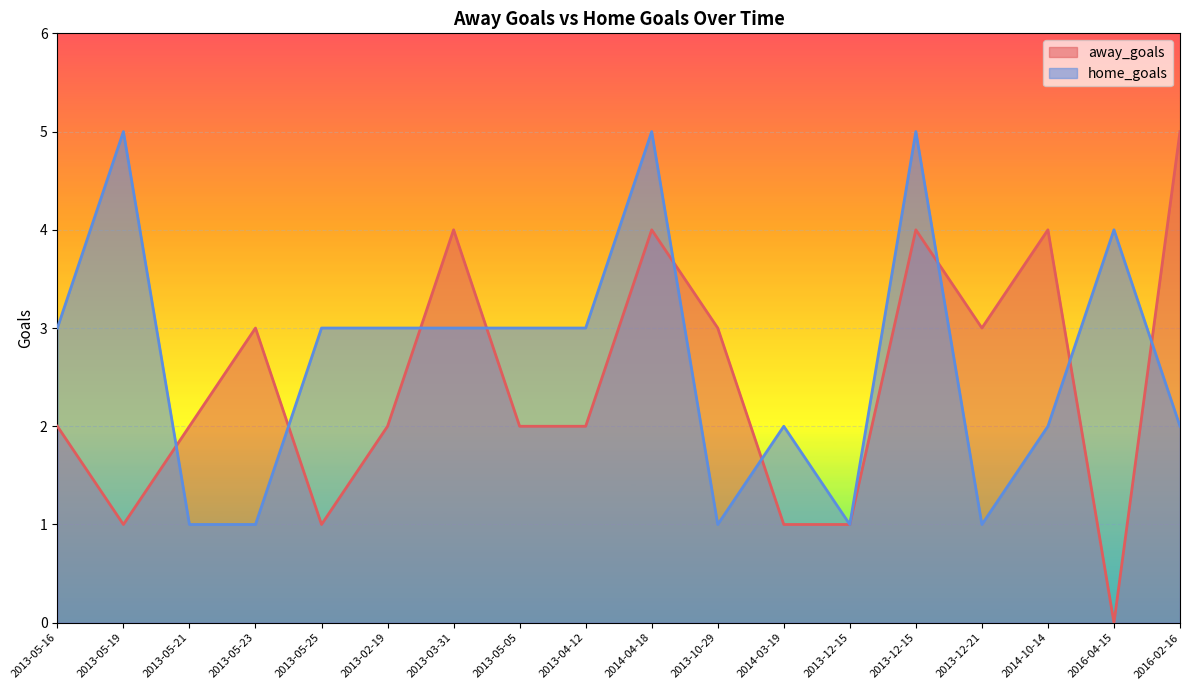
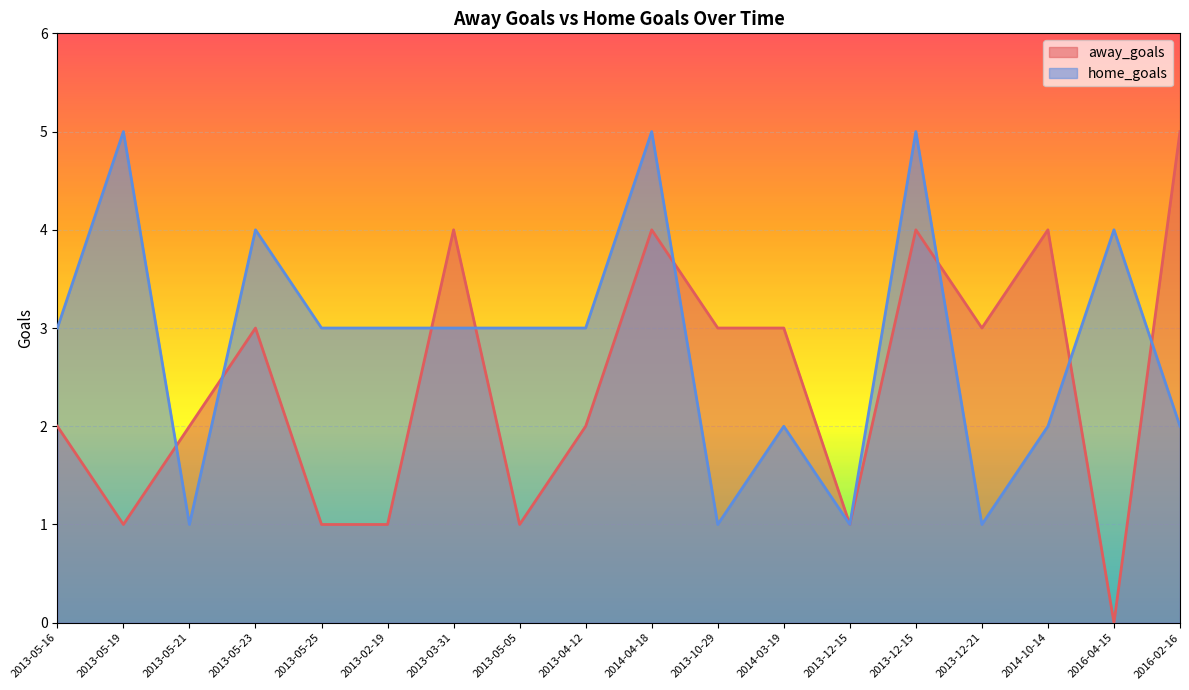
home_goals, 2013-05-23: 1 -> 4
away_goals, 2013-02-19: 2 -> 1
away_goals, 2013-05-05: 2 -> 1
away_goals, 2014-03-19: 1 -> 3
